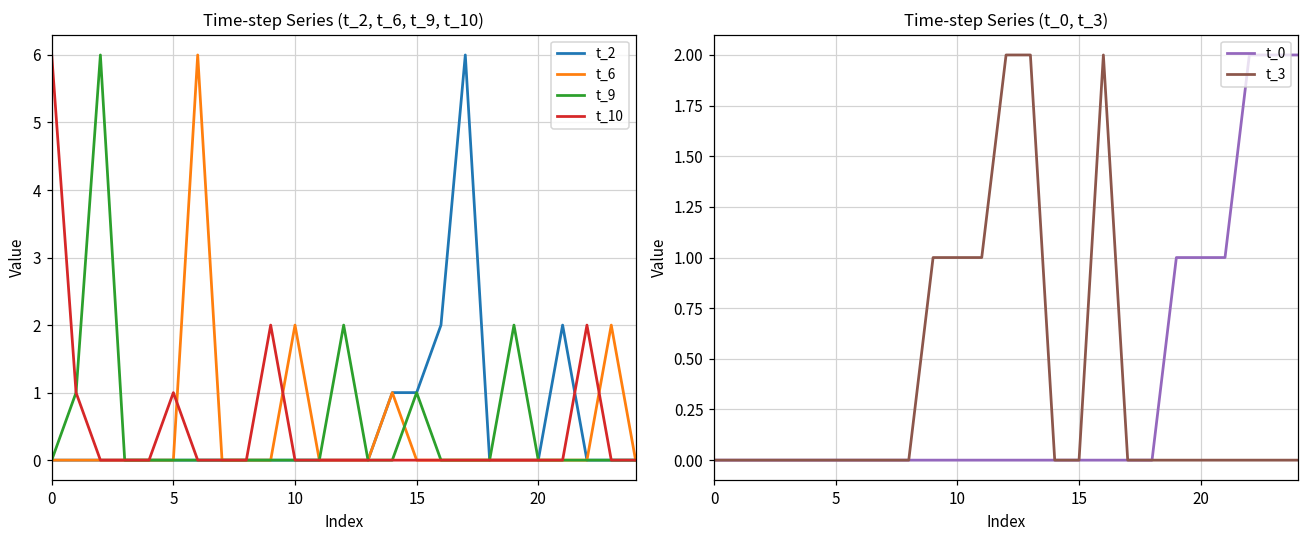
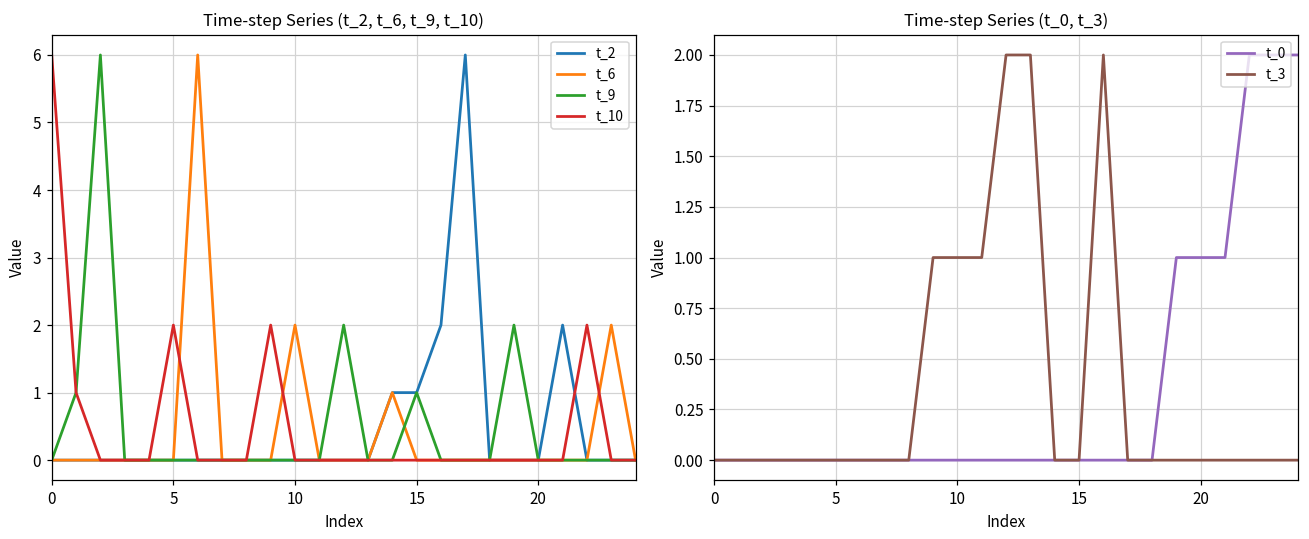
Time-step Series (t_2, t_6, t_9, t_10), t_10, 5: 1 -> 2
